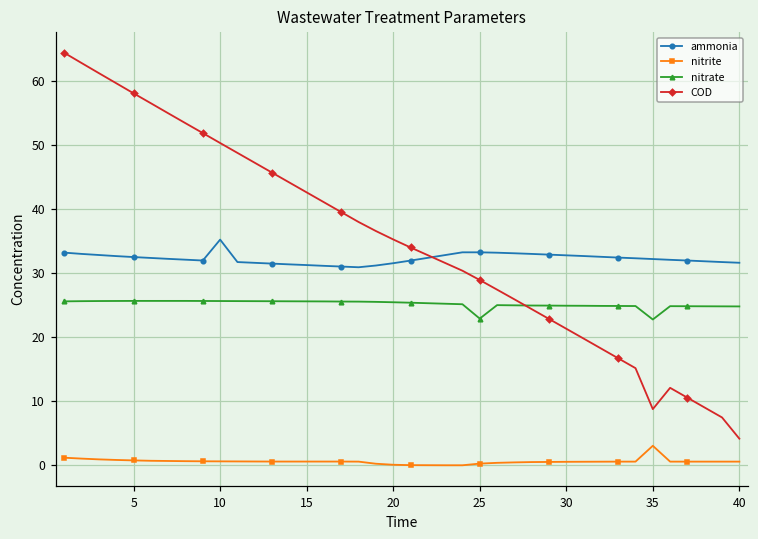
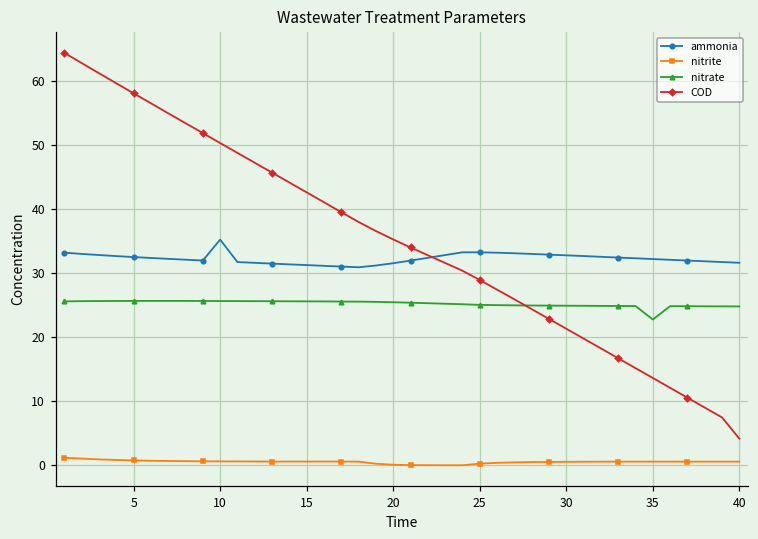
nitrate, 25: 23 -> 25
nitrite, 35: 3 -> 1
COD, 35: 9 -> 14
